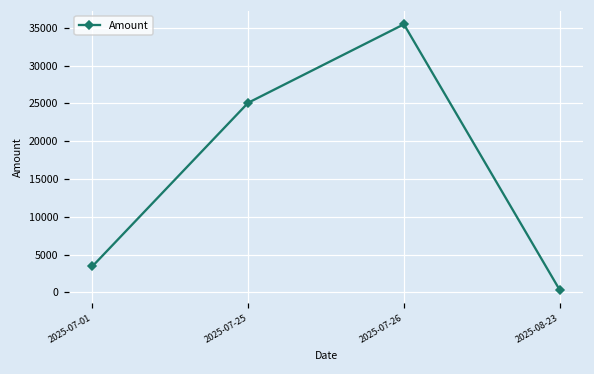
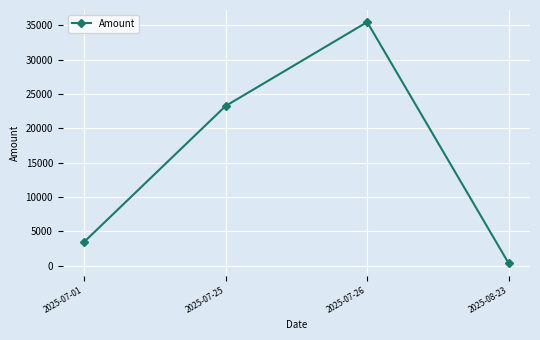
2025-07-25: 25000 -> 23000
